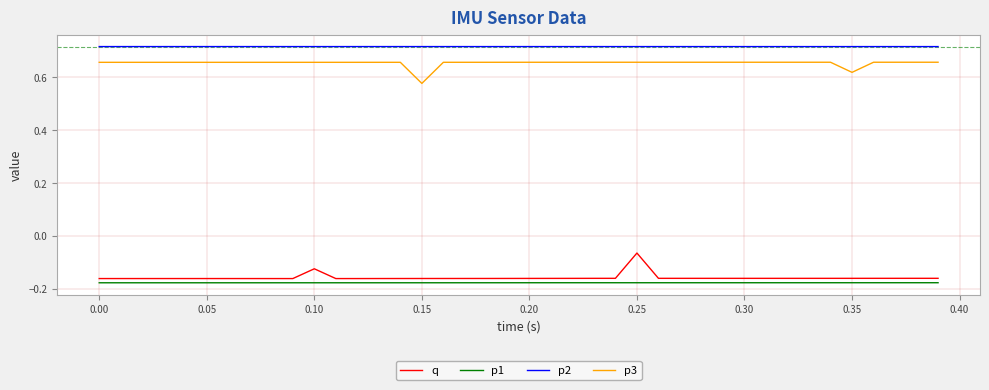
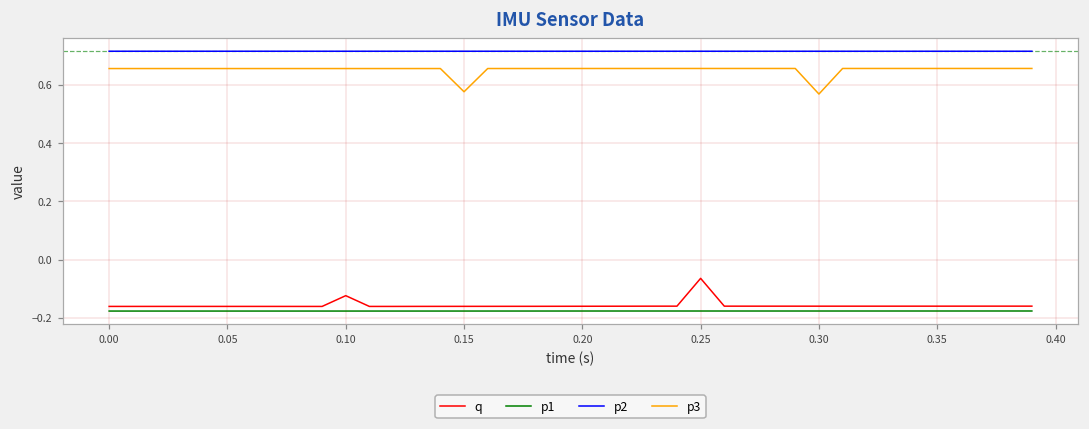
p3, 0.30: 0.66 -> 0.57
p3, 0.35: 0.62 -> 0.66
